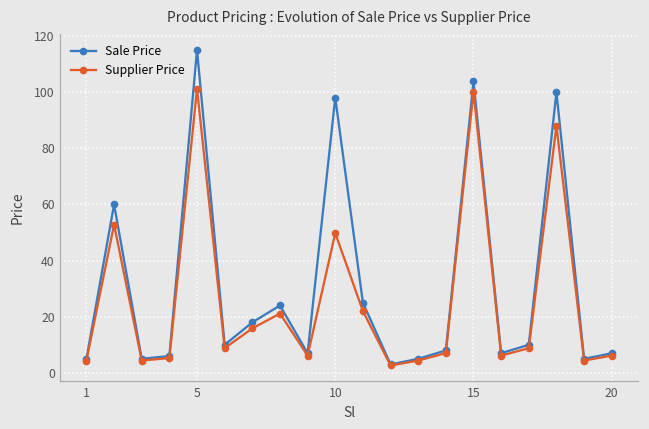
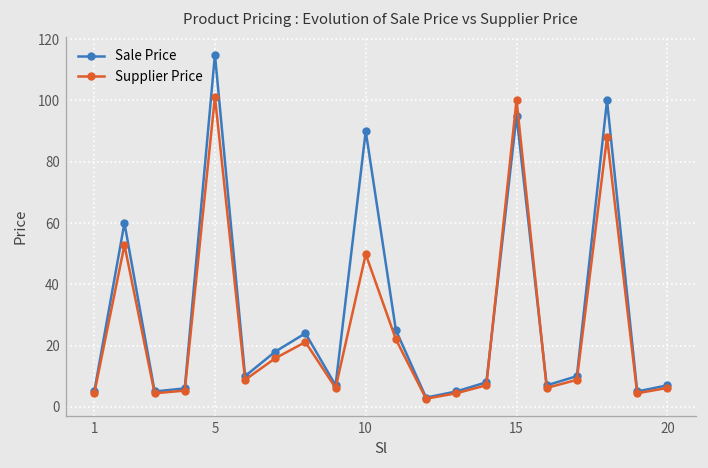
Sale Price, 10: 98 -> 90
Sale Price, 15: 104 -> 95
